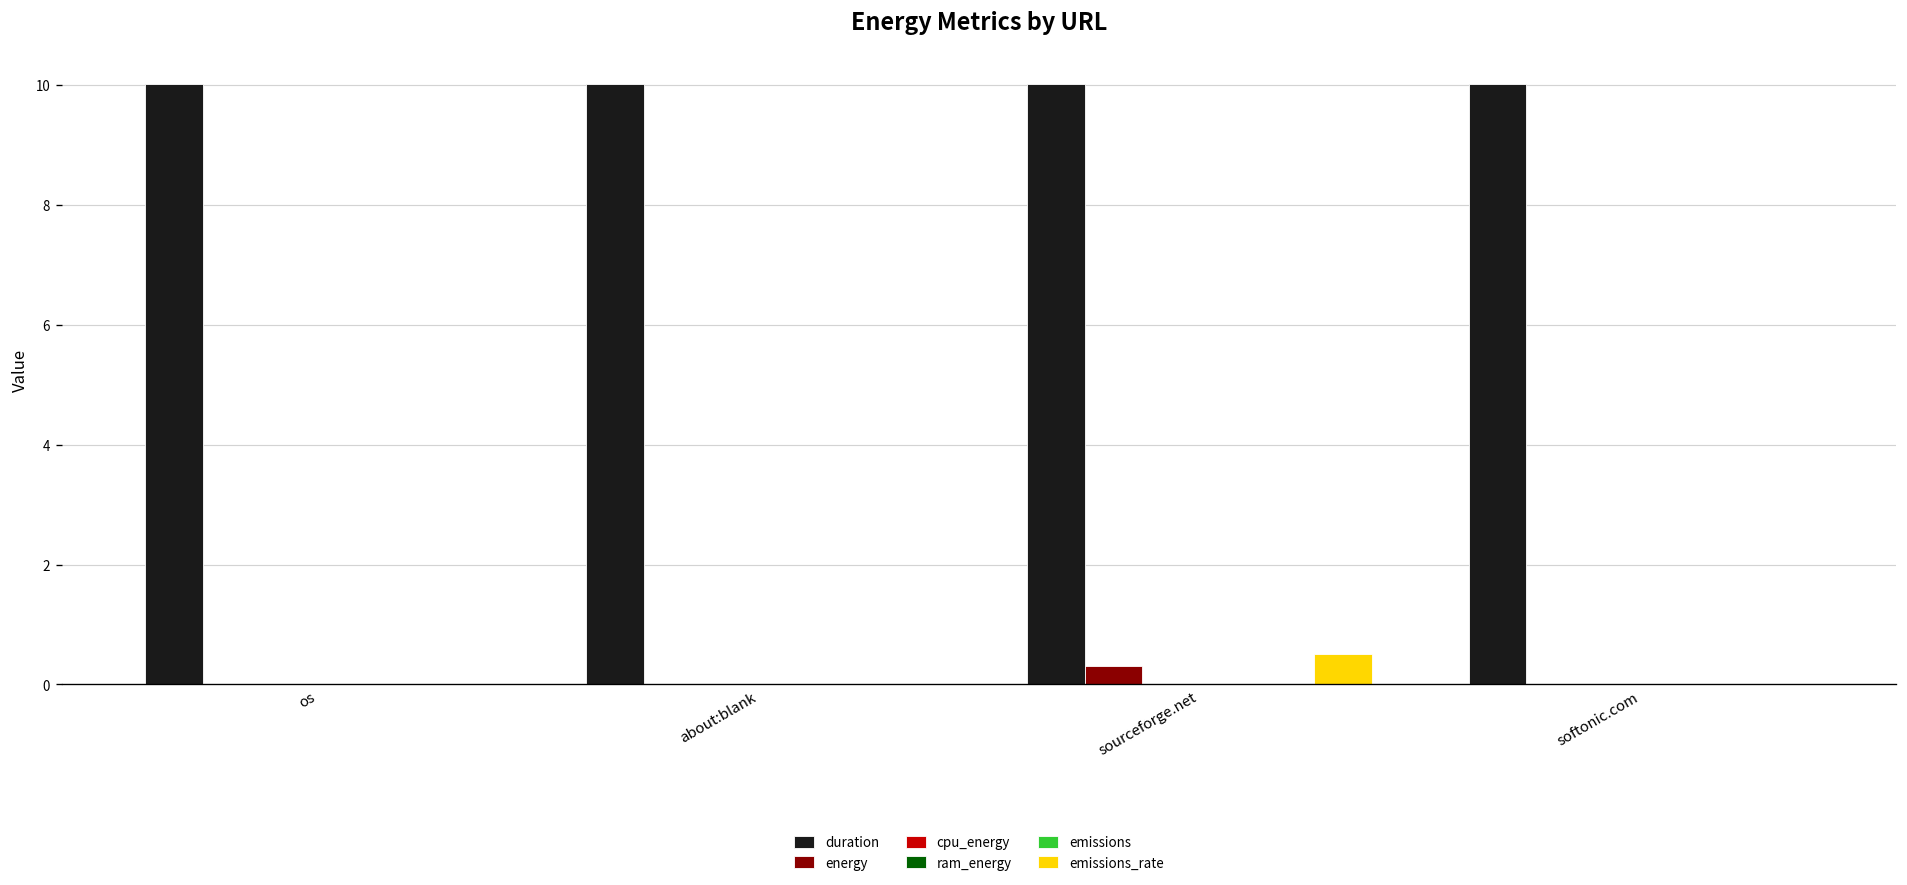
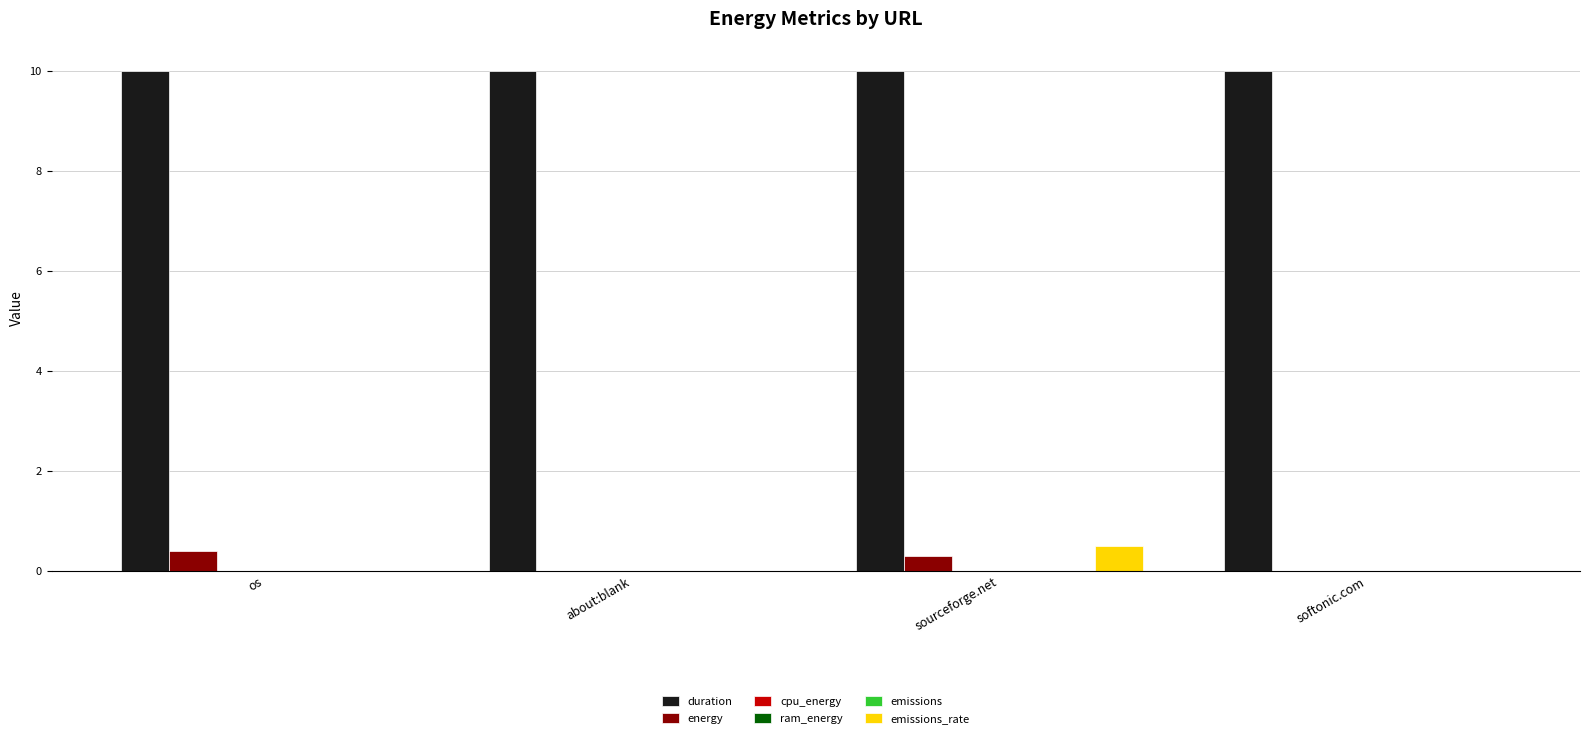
energy, os: 0.0 -> 0.4
